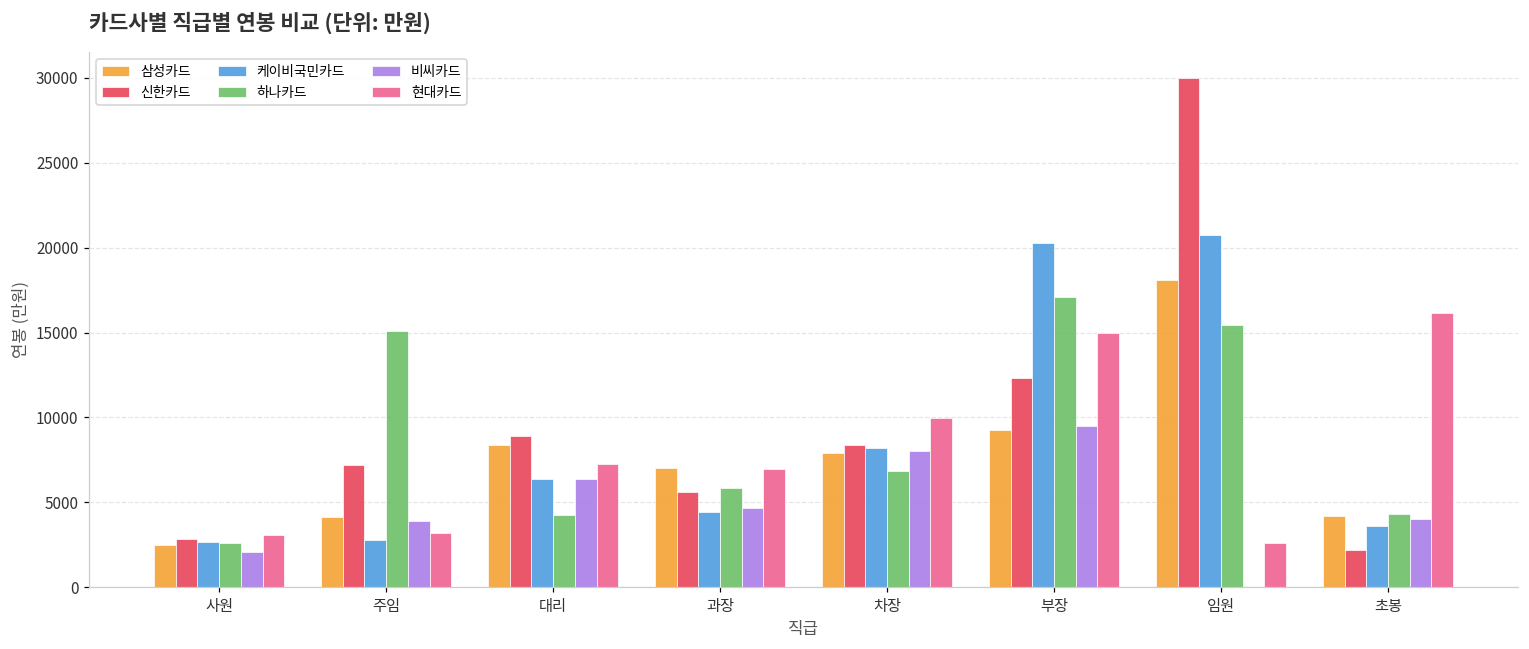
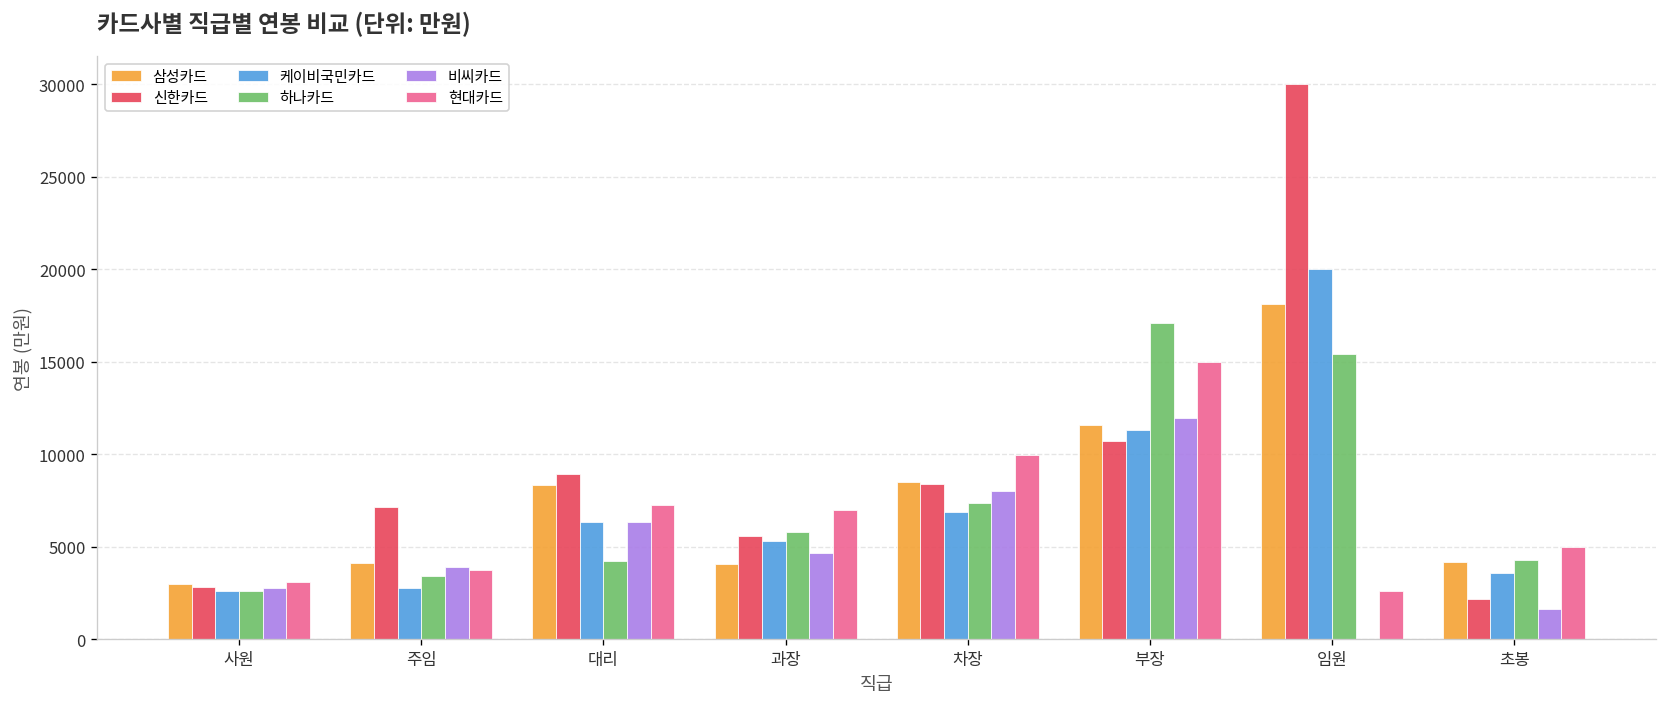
삼성카드, 사원: 2500 -> 3000
비씨카드, 사원: 2100 -> 2800
하나카드, 주임: 15100 -> 3400
현대카드, 주임: 3200 -> 3800
삼성카드, 과장: 7000 -> 4100
케이비국민카드, 과장: 4400 -> 5300
삼성카드, 차장: 7900 -> 8500
케이비국민카드, 차장: 8200 -> 6900
하나카드, 차장: 6800 -> 7400
삼성카드, 부장: 9200 -> 11600
신한카드, 부장: 12300 -> 10700
케이비국민카드, 부장: 20300 -> 11300
비씨카드, 부장: 9500 -> 12000
케이비국민카드, 임원: 20700 -> 20000
비씨카드, 초봉: 4000 -> 1700
현대카드, 초봉: 16200 -> 5000
